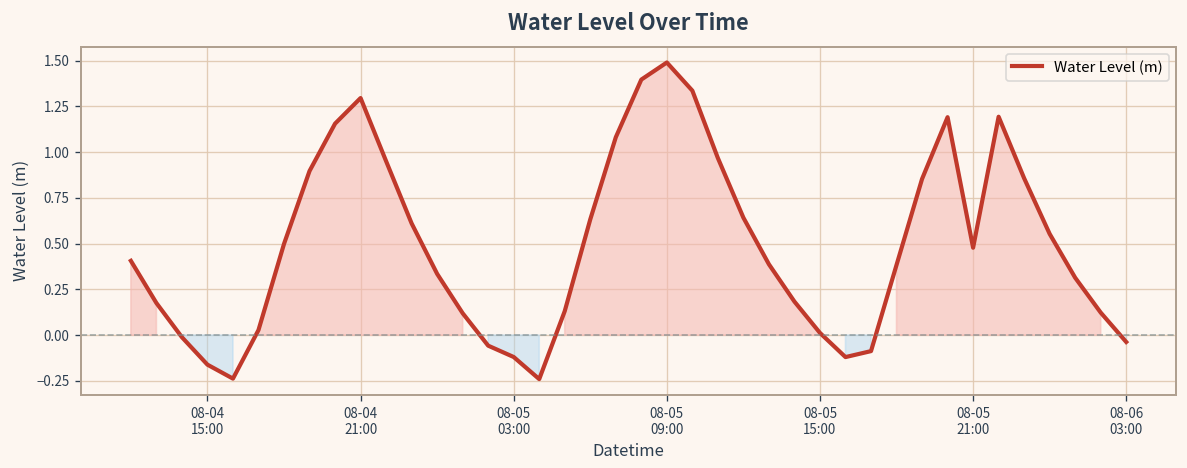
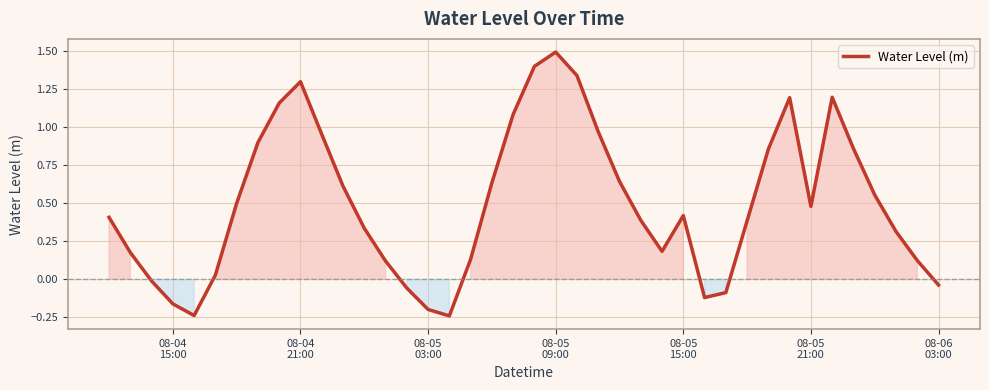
08-05 03:00: -0.12 -> -0.20
08-05 15:00: 0.01 -> 0.42
